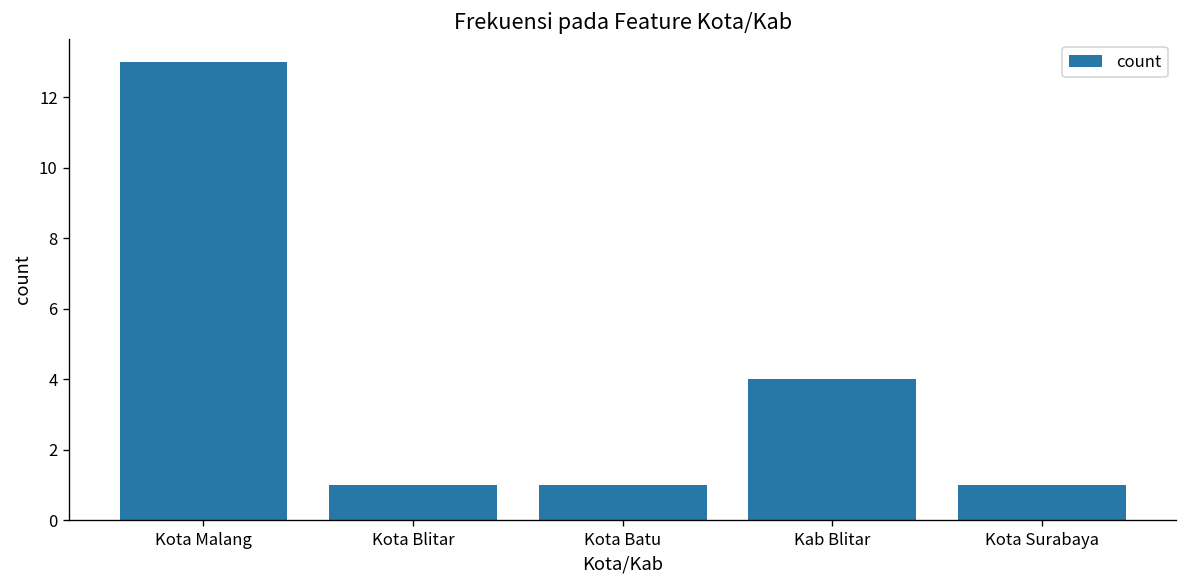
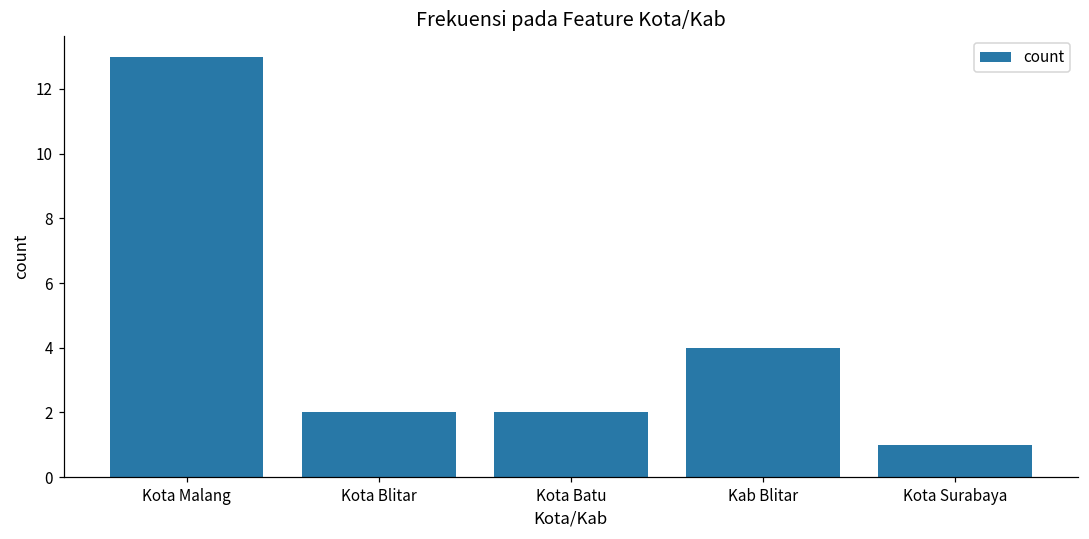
Kota Blitar: 1 -> 2
Kota Batu: 1 -> 2
